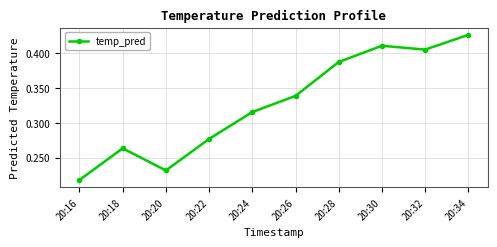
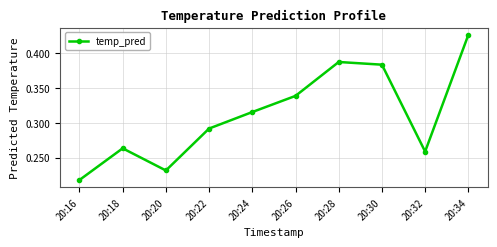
20:22: 0.28 -> 0.29
20:30: 0.41 -> 0.38
20:32: 0.41 -> 0.26
